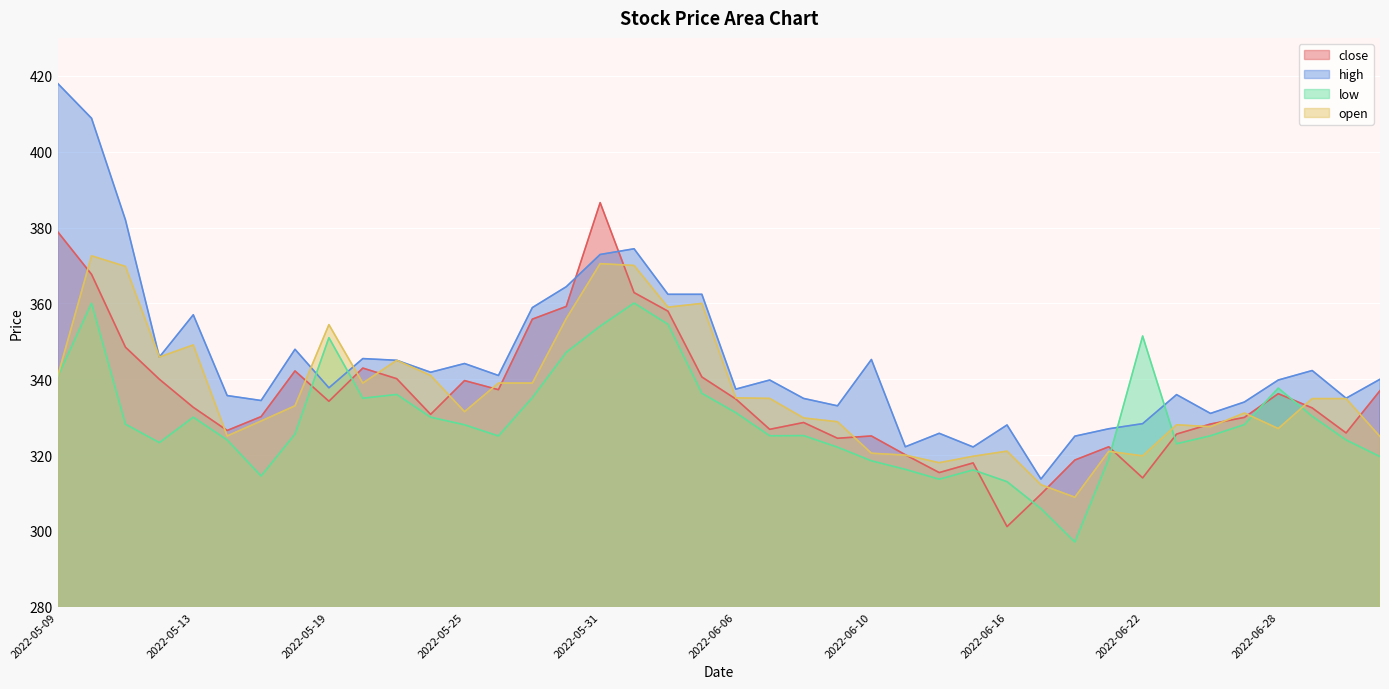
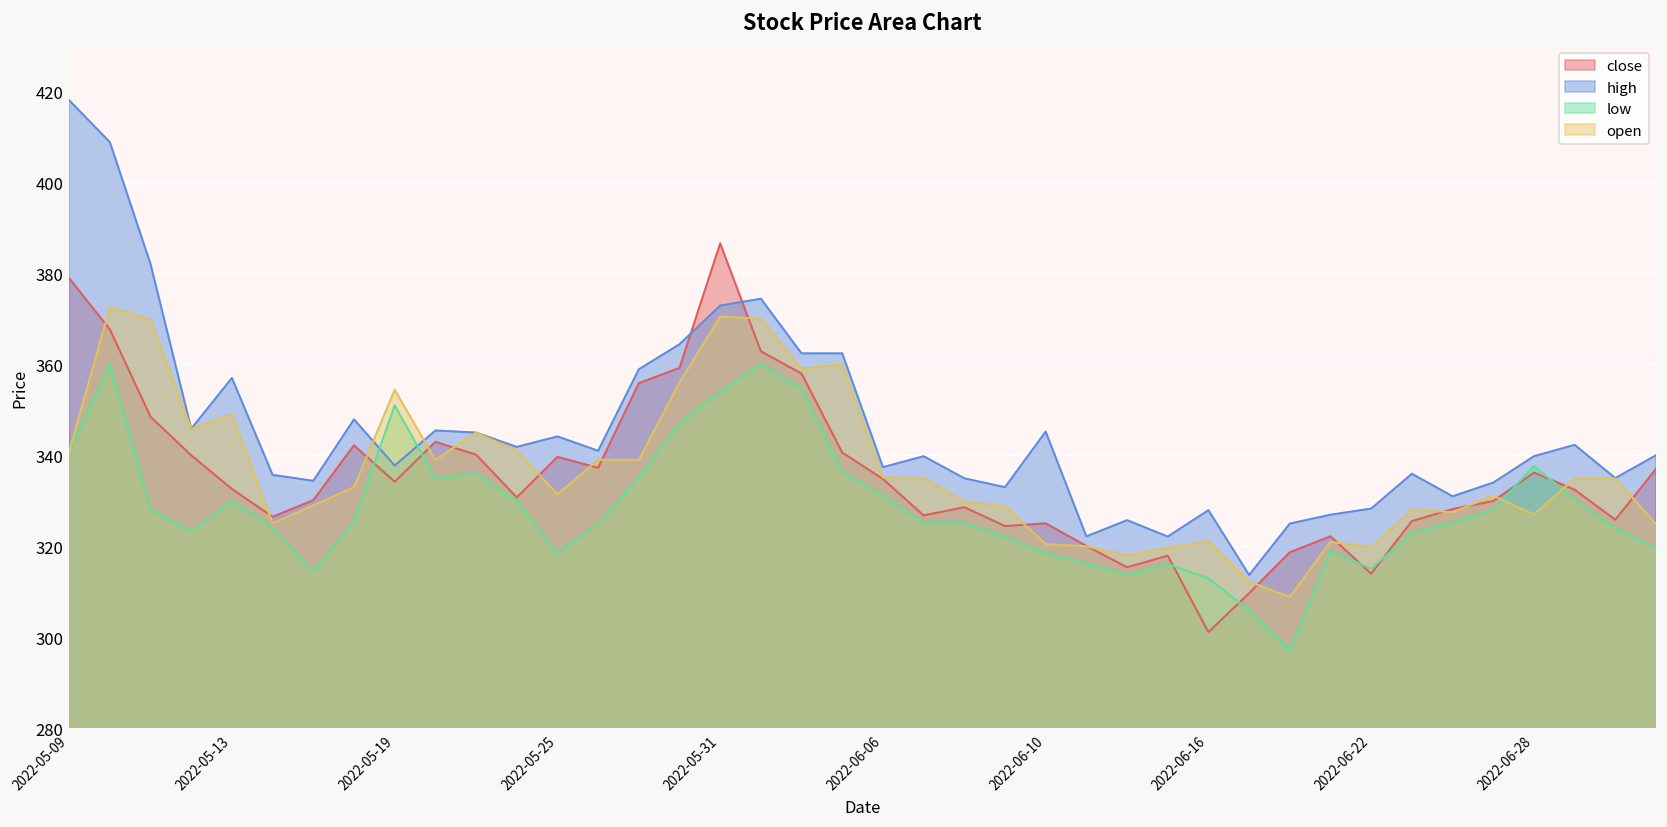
low, 2022-05-25: 328 -> 319
low, 2022-06-22: 351 -> 315
